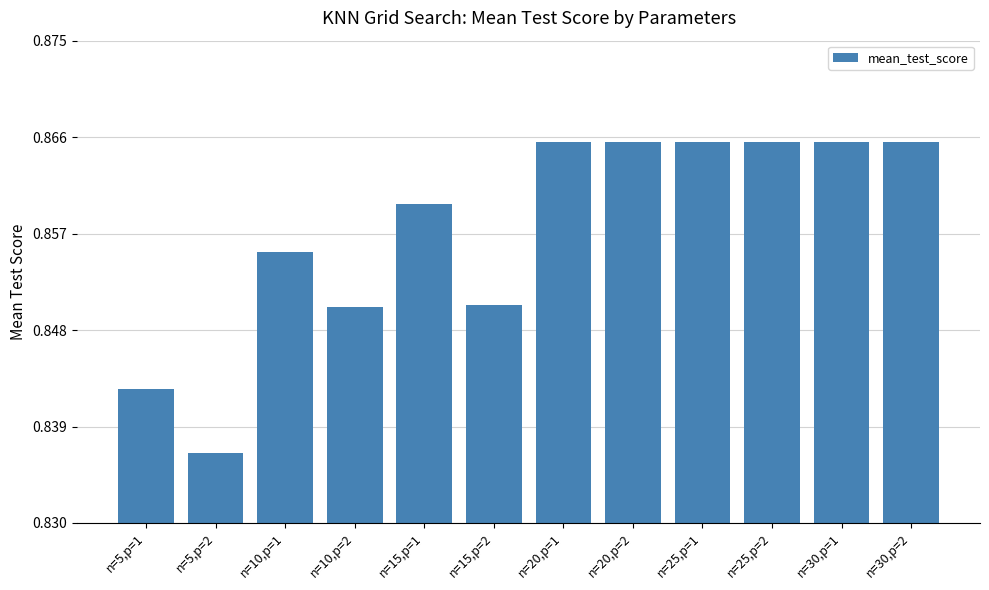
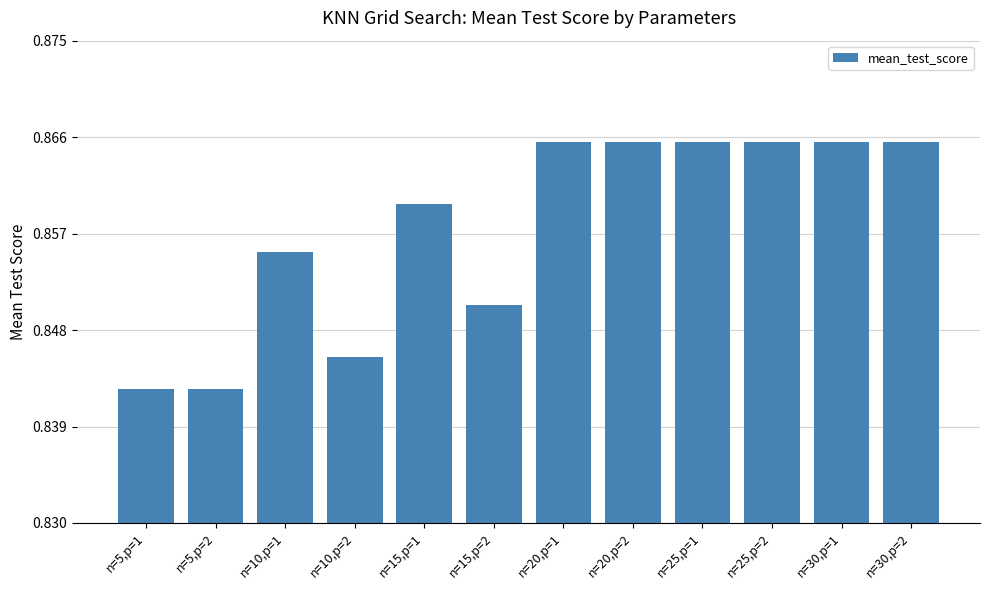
n=5,p=2: 0.8365 -> 0.8425
n=10,p=2: 0.8502 -> 0.8455
